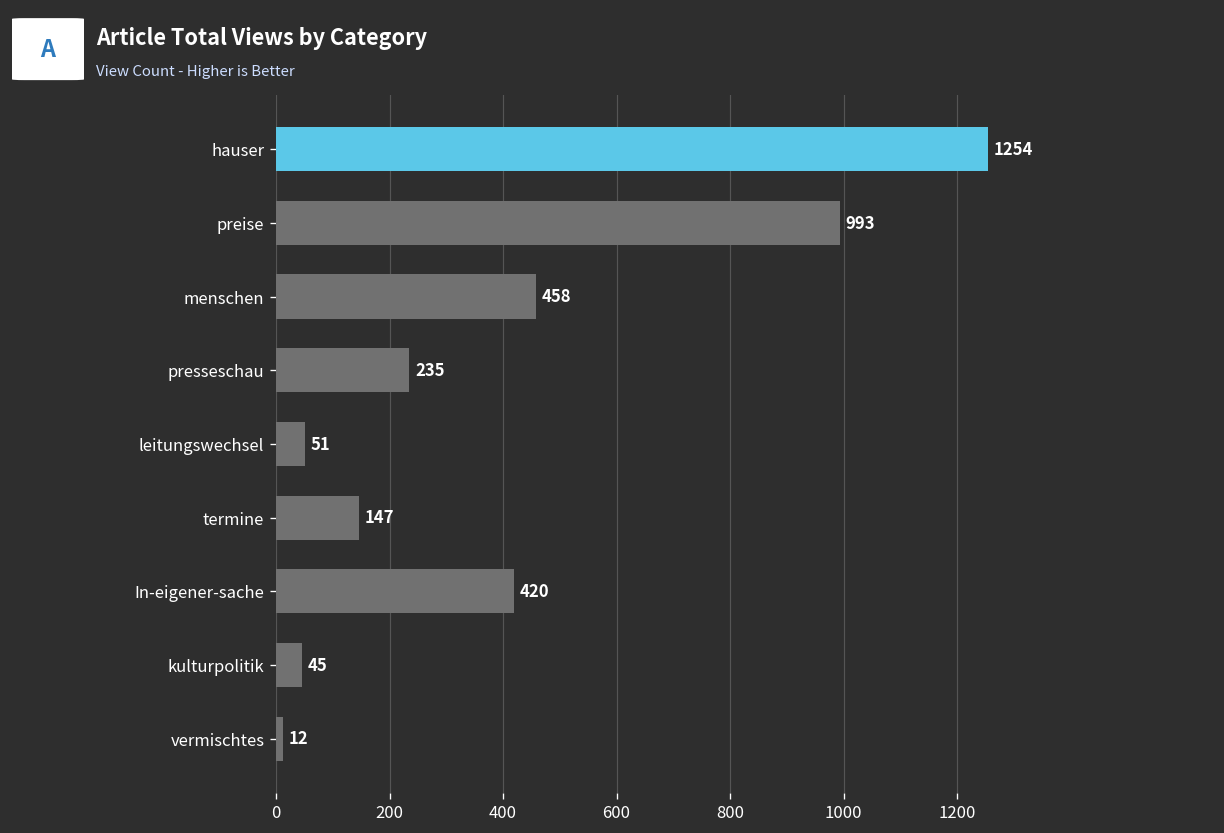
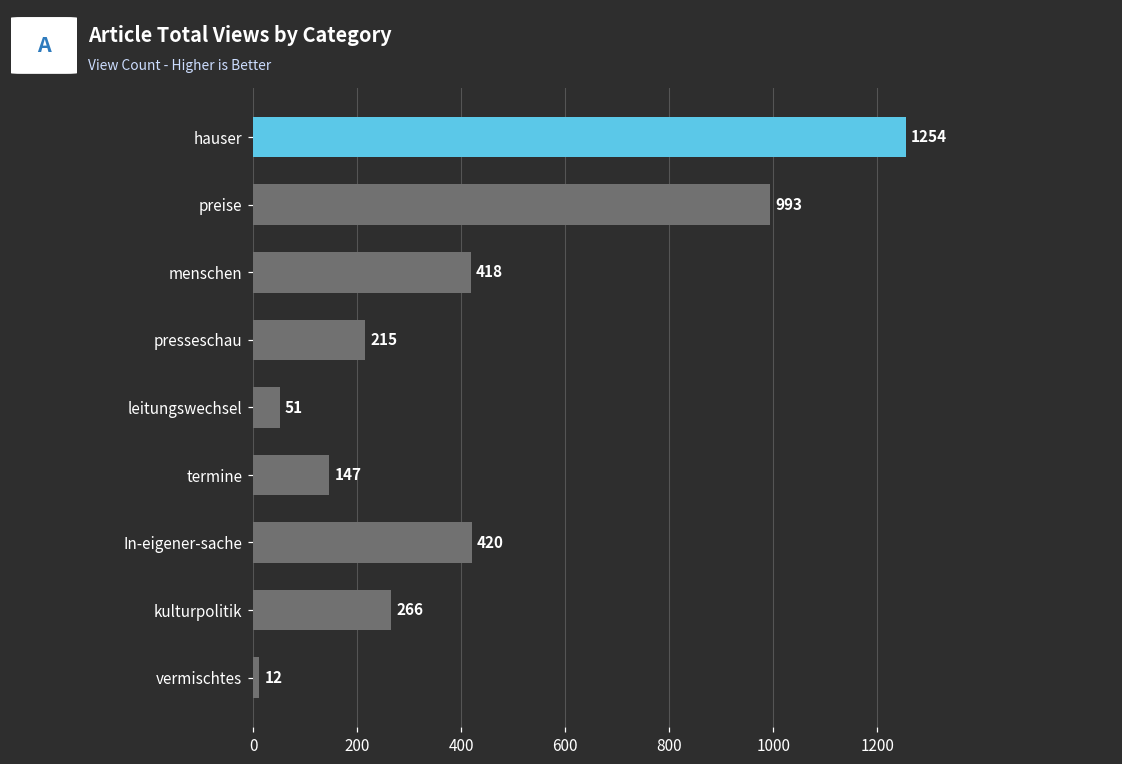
menschen: 458 -> 418
presseschau: 235 -> 215
kulturpolitik: 45 -> 266
